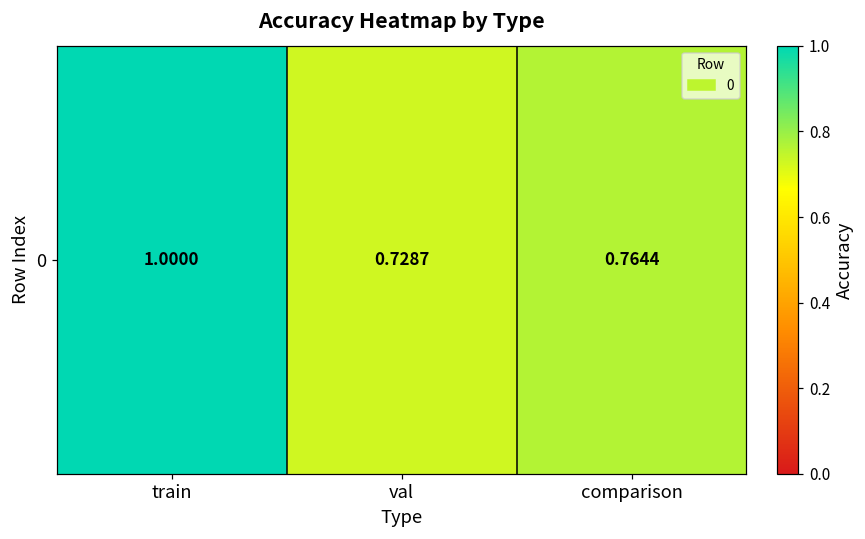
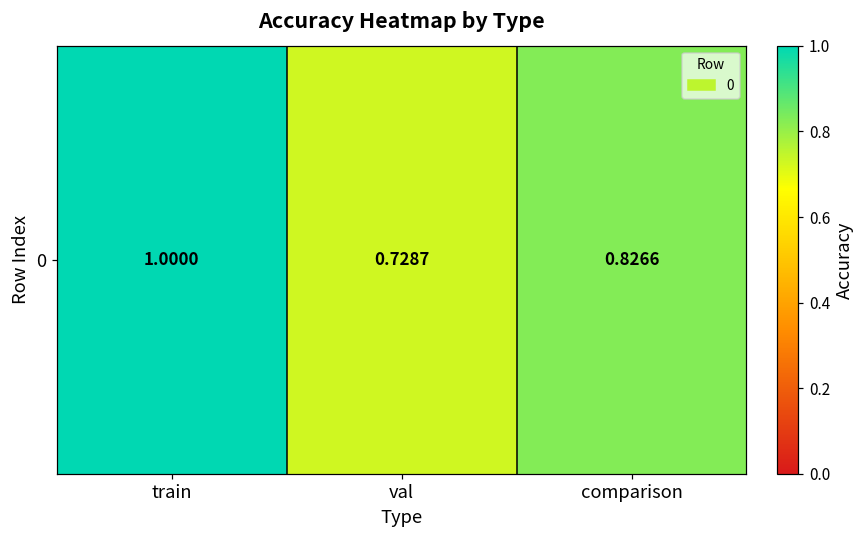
0, comparison: 0.7644 -> 0.8266
